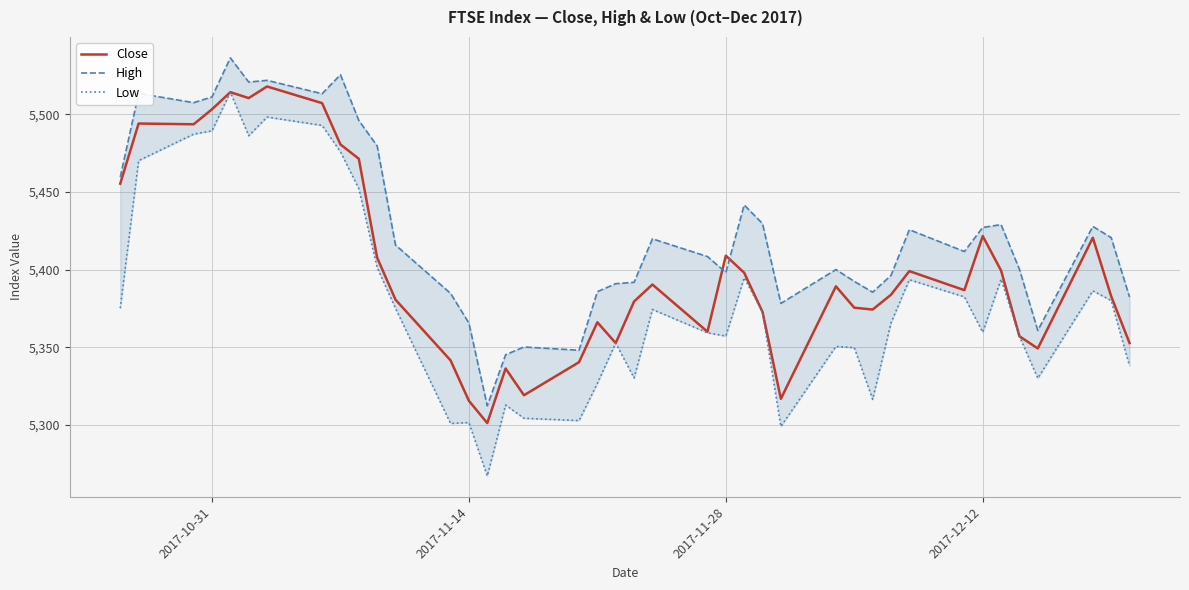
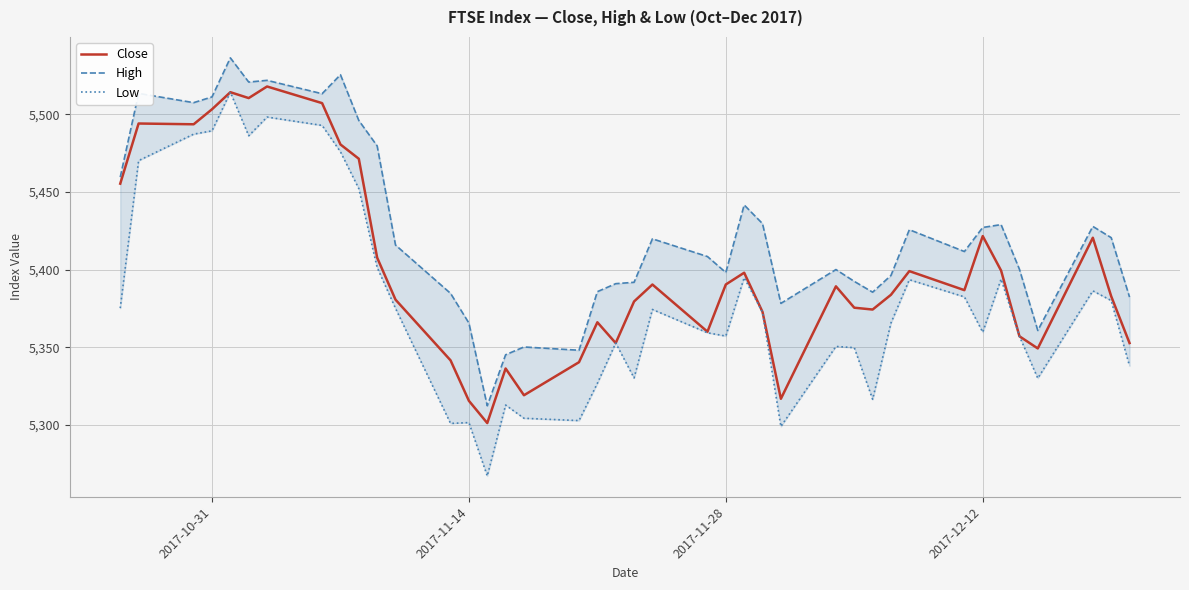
Close, 2017-11-28: 5,409 -> 5,390
